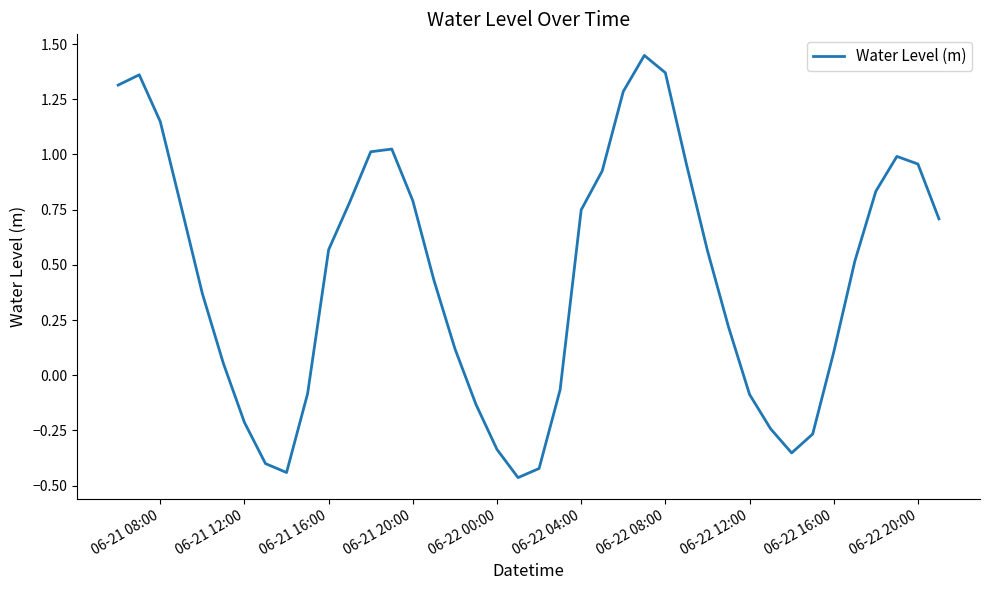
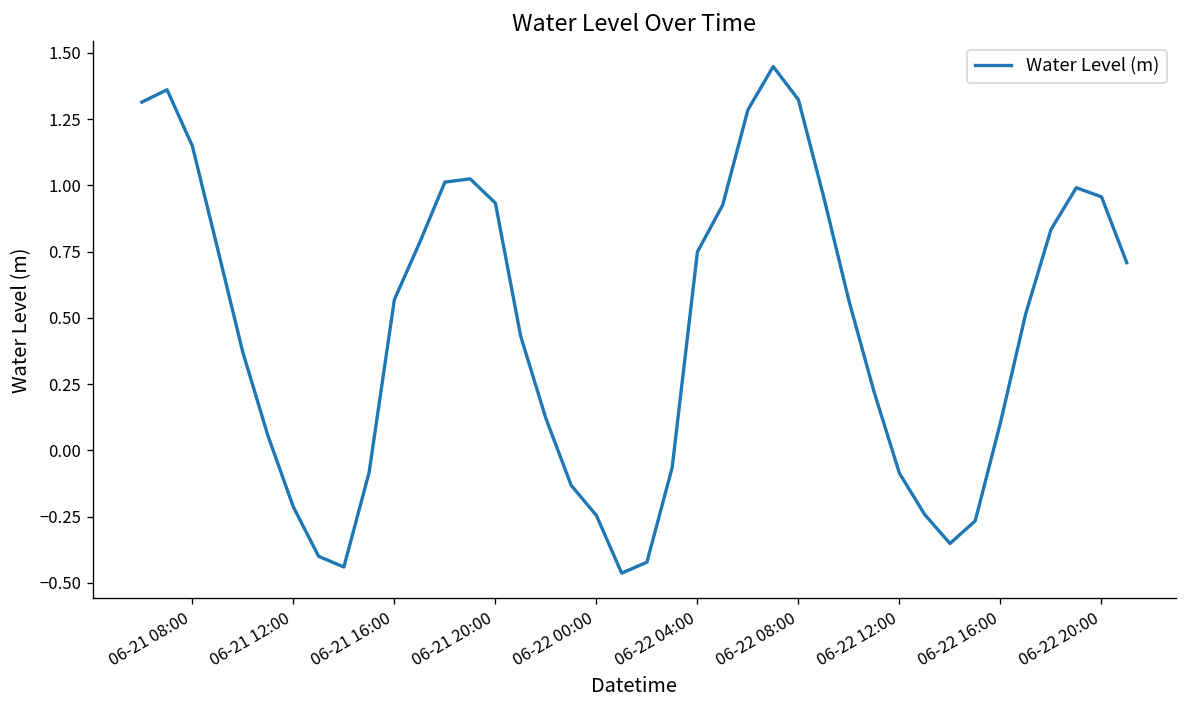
06-21 20:00: 0.79 -> 0.93
06-22 00:00: -0.34 -> -0.25
06-22 08:00: 1.37 -> 1.32
